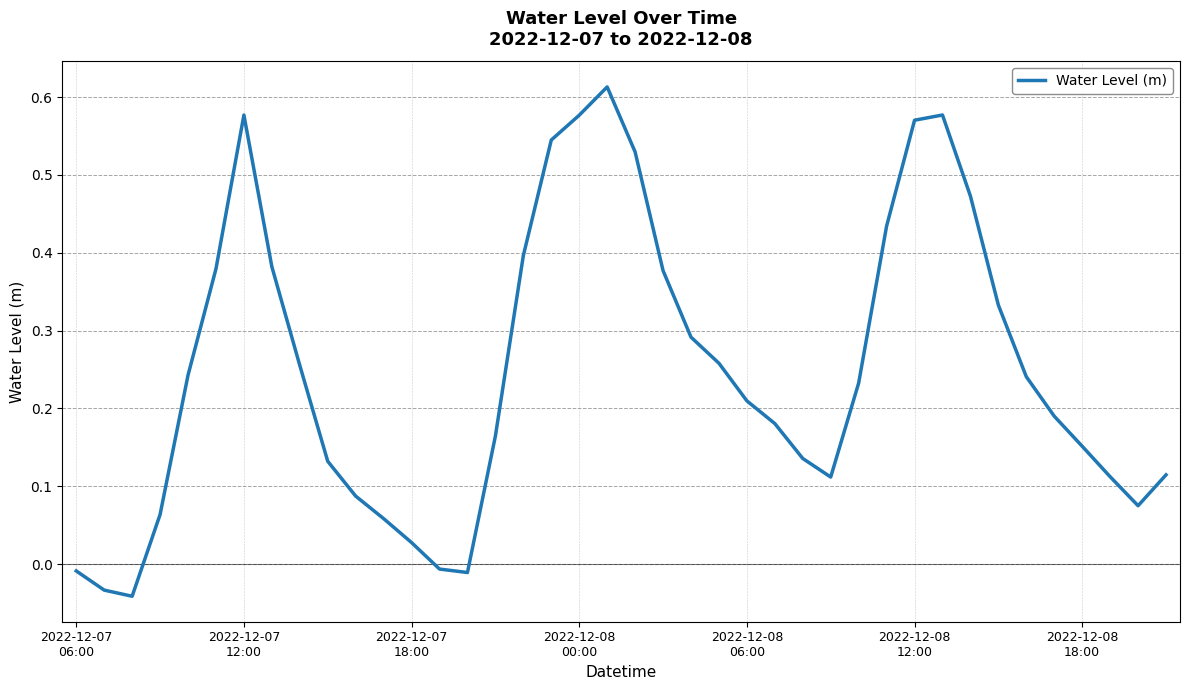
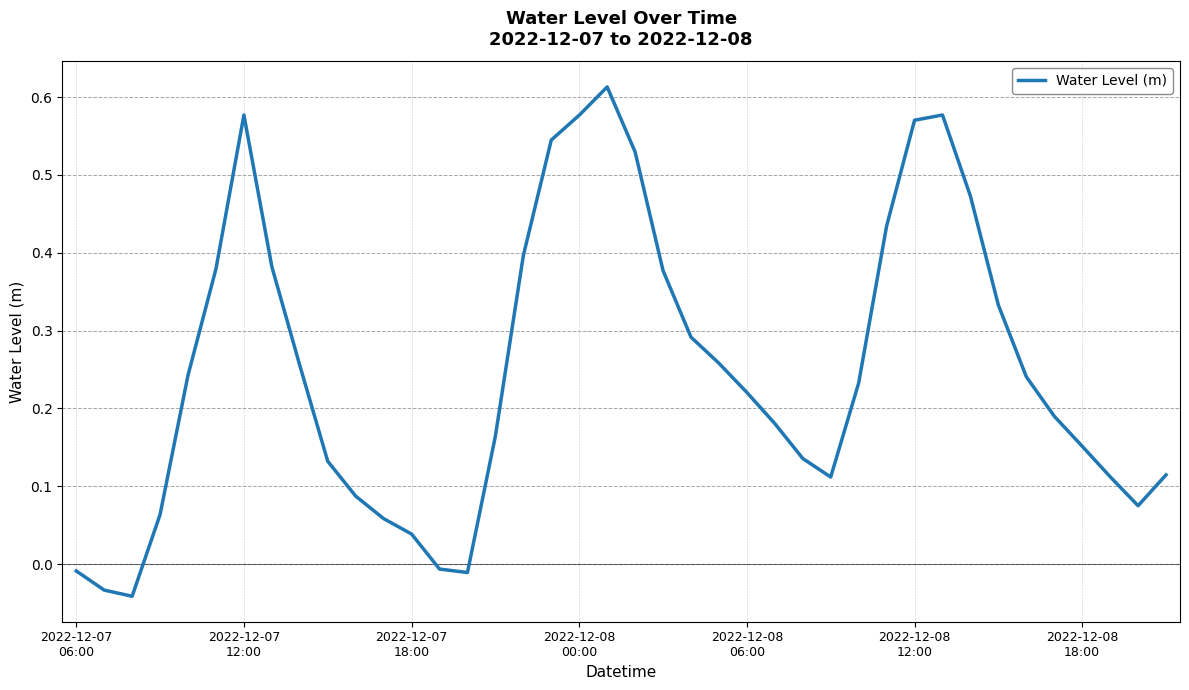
2022-12-07 18:00: 0.03 -> 0.04
2022-12-08 06:00: 0.21 -> 0.22
